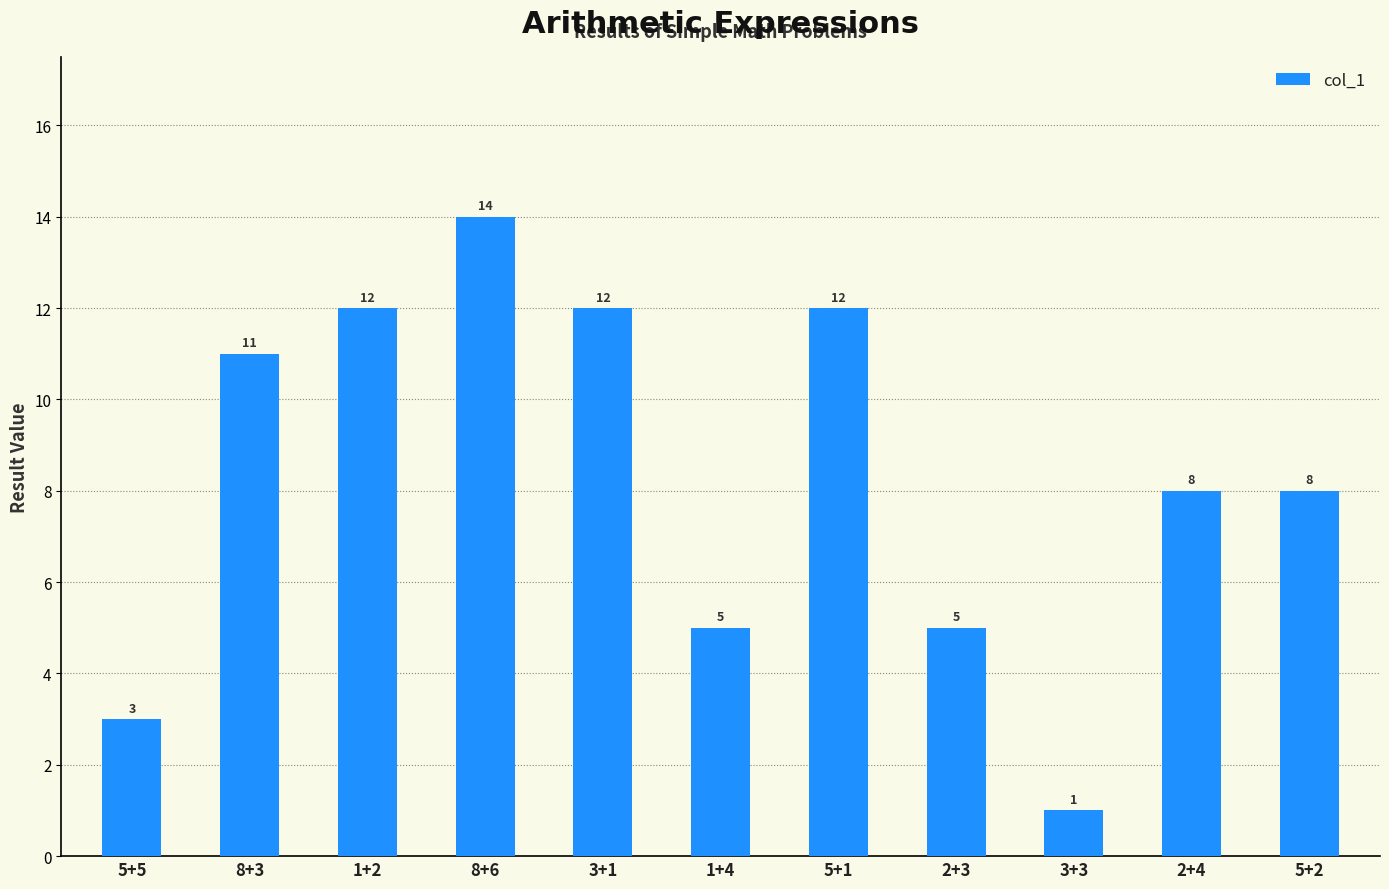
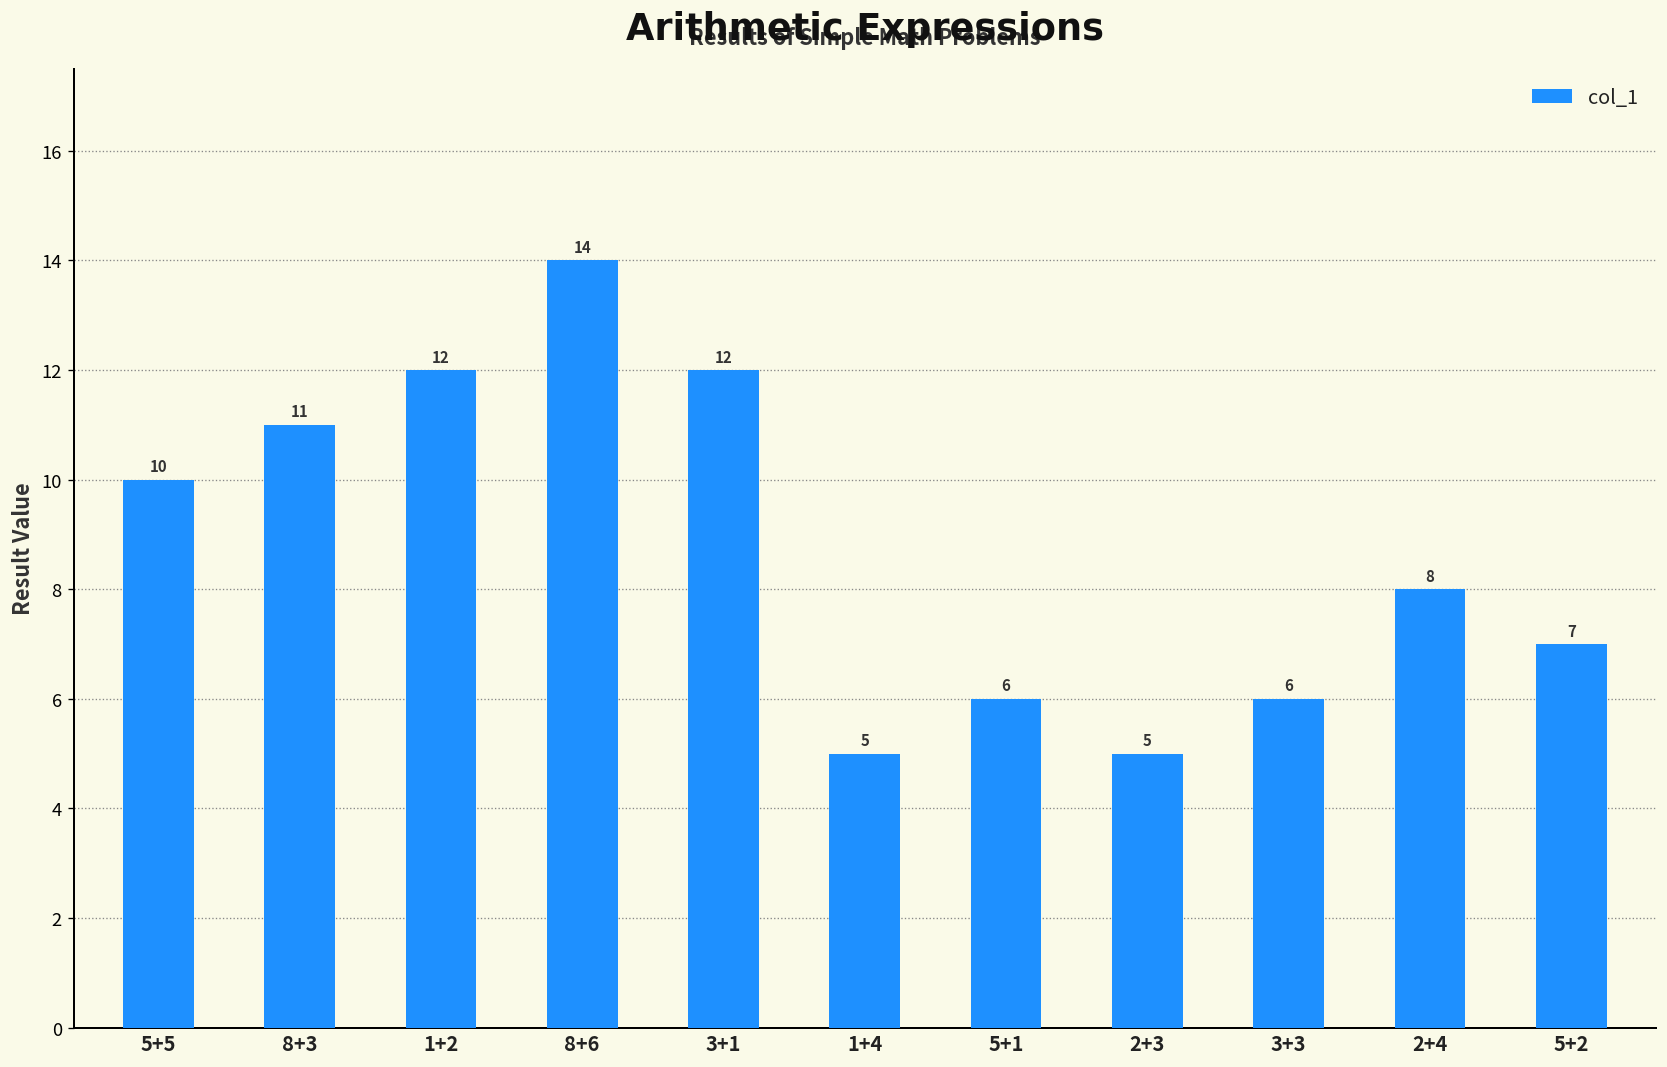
5+5: 3 -> 10
5+1: 12 -> 6
3+3: 1 -> 6
5+2: 8 -> 7
